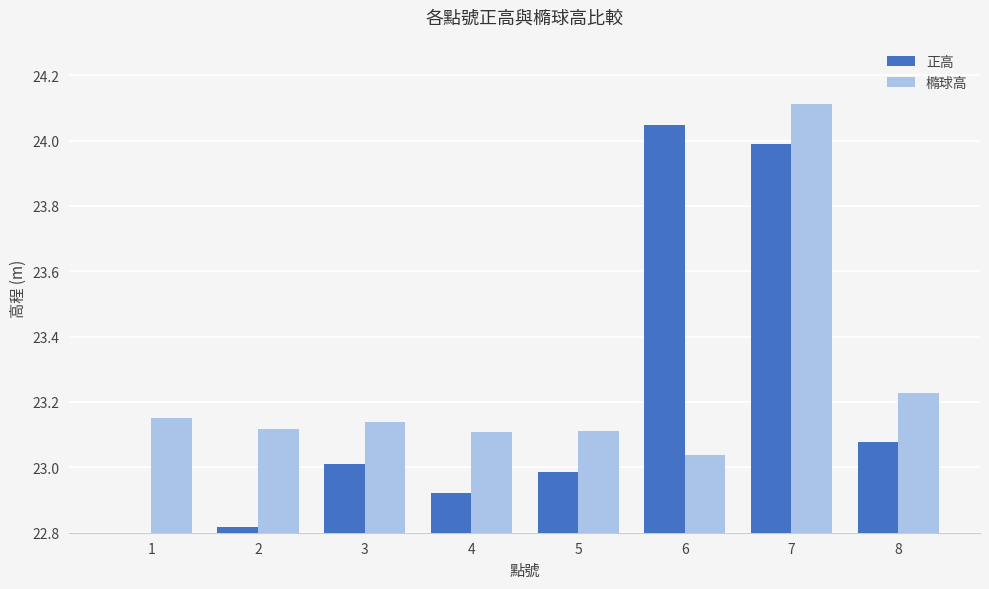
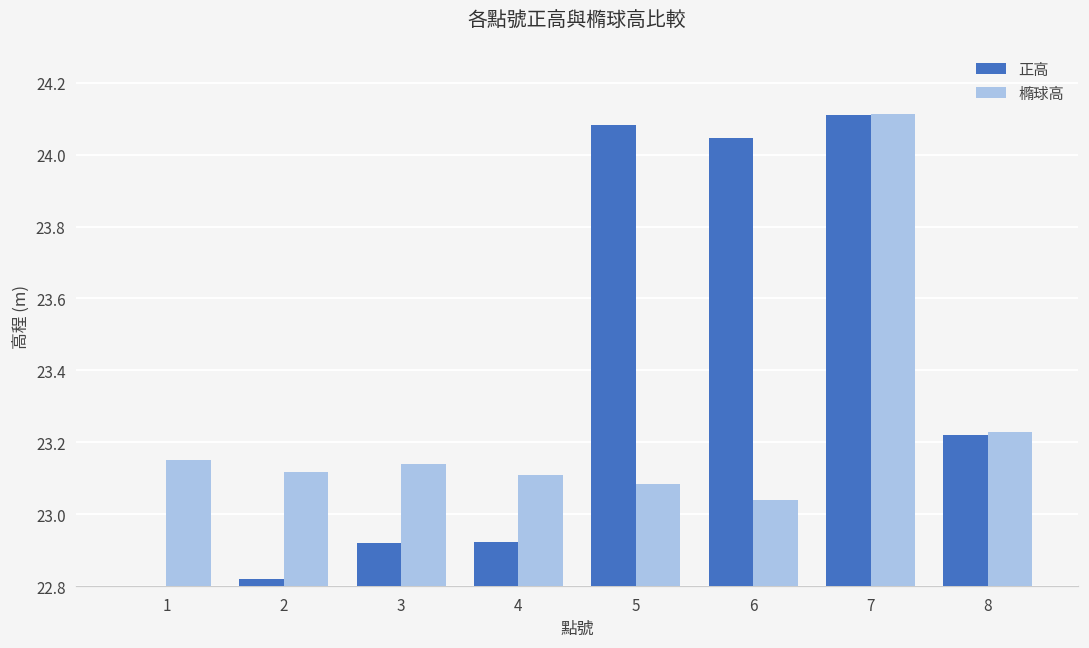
正高, 3: 23.01 -> 22.92
正高, 5: 22.99 -> 24.08
橢球高, 5: 23.11 -> 23.08
正高, 7: 23.99 -> 24.11
正高, 8: 23.08 -> 23.22
